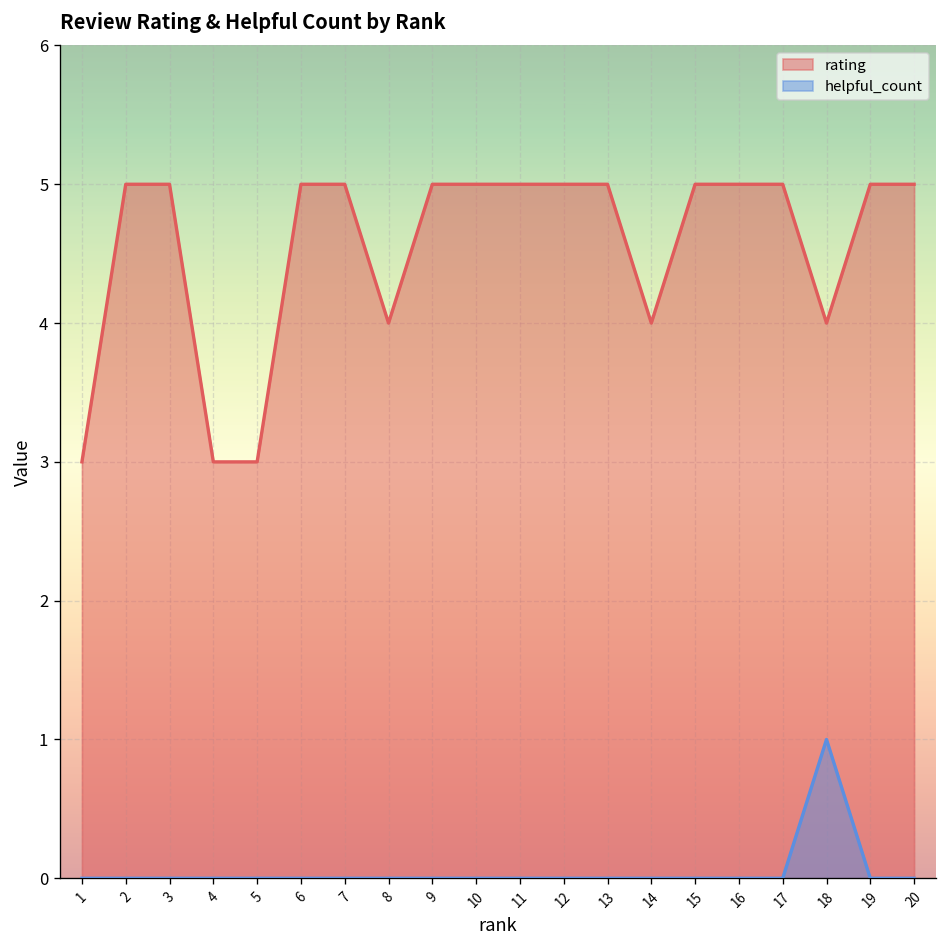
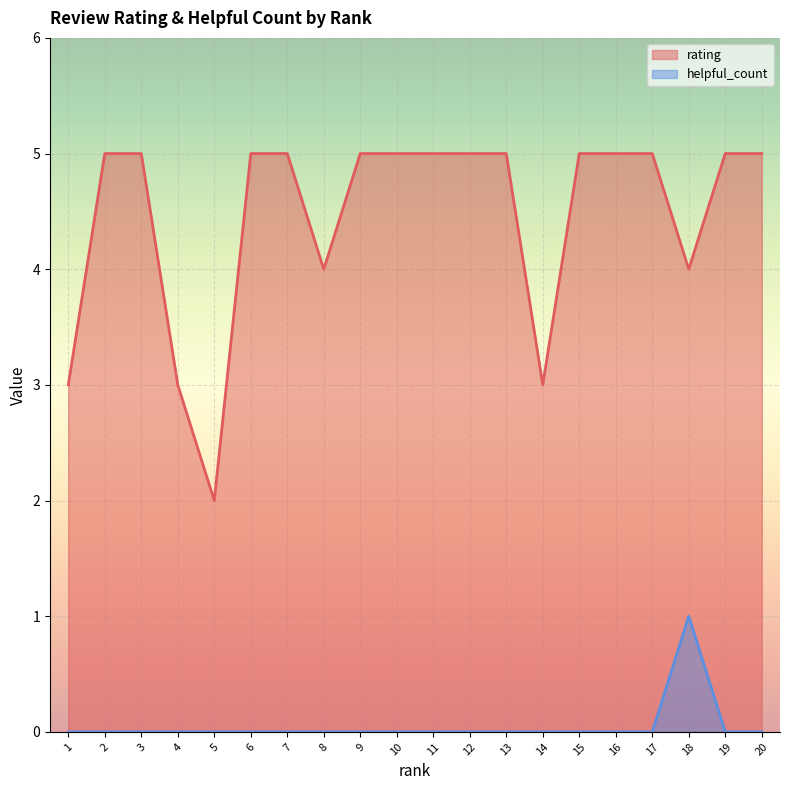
rating, 5: 3 -> 2
rating, 14: 4 -> 3
